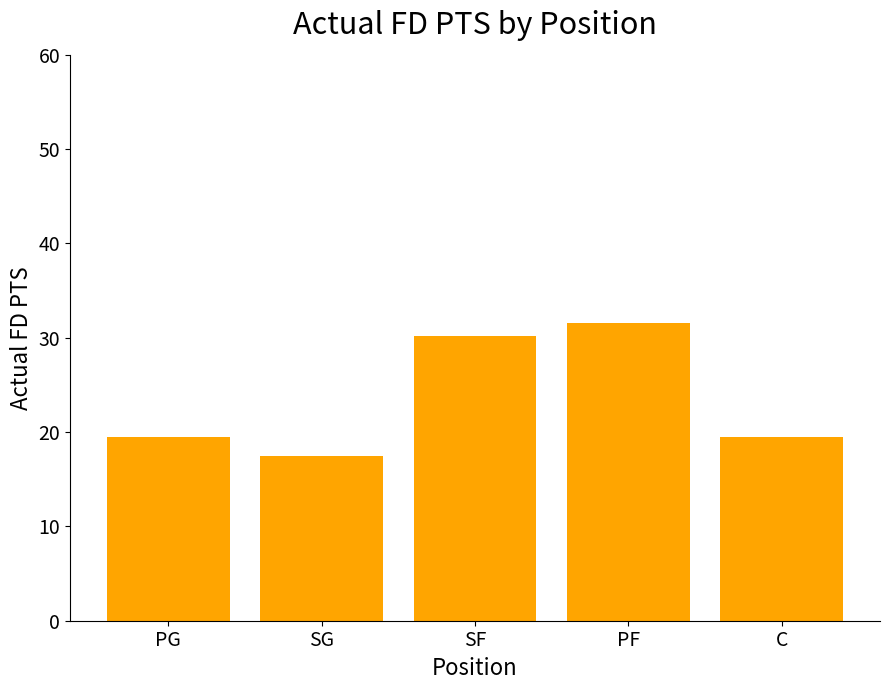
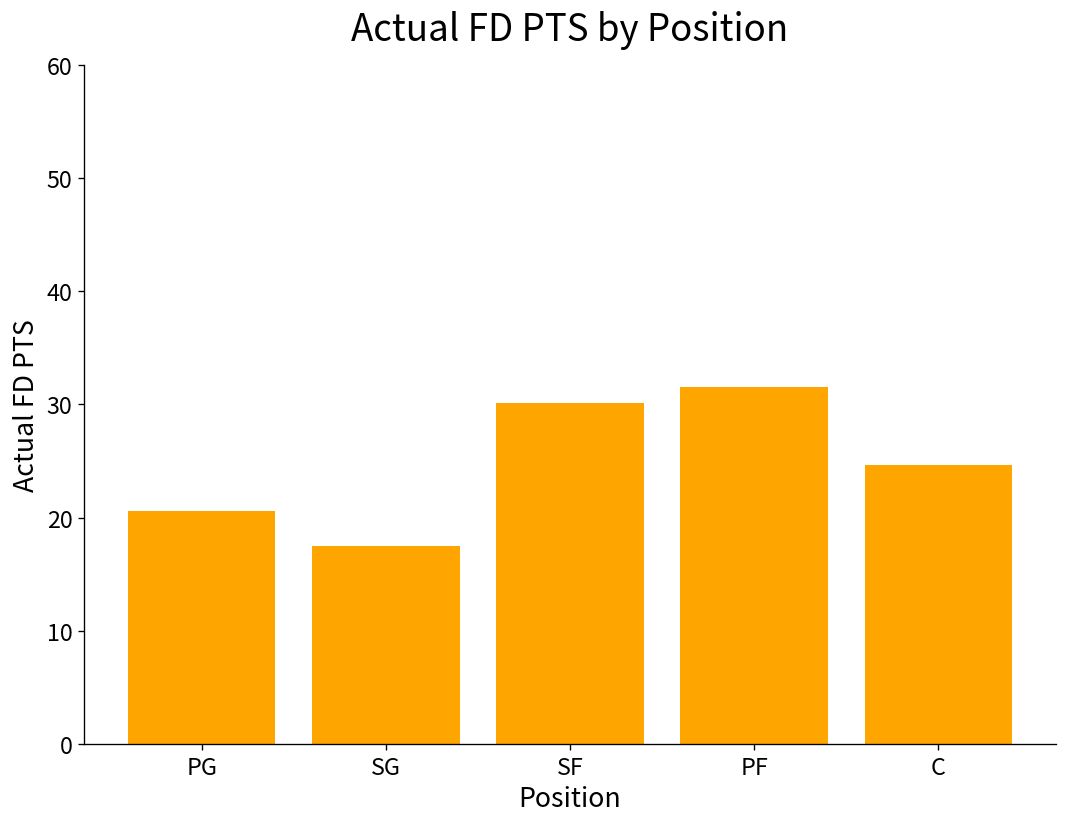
PG: 20 -> 21
C: 20 -> 25
